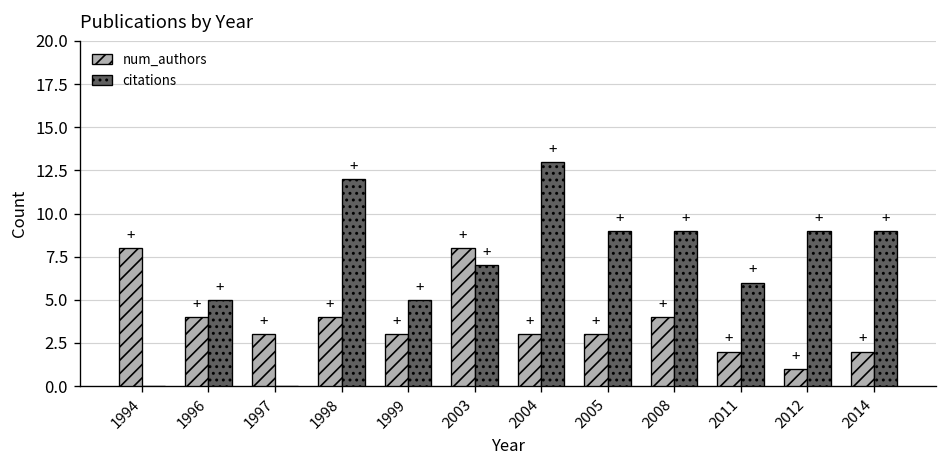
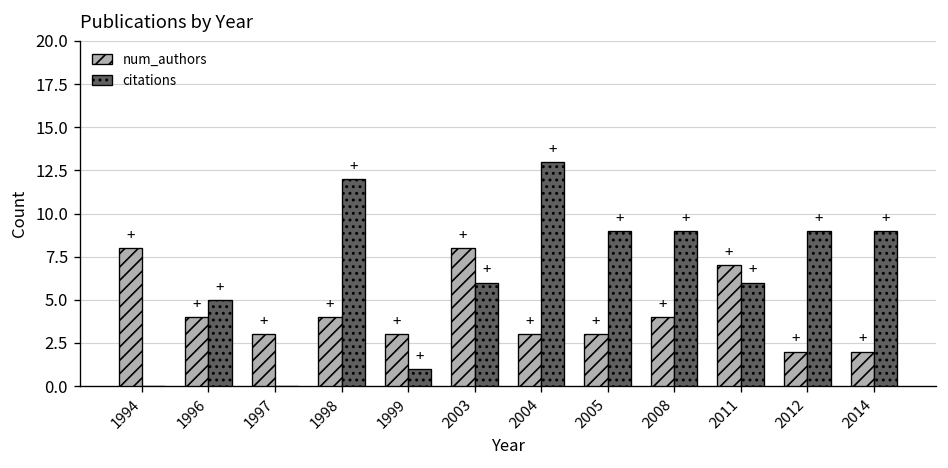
citations, 1999: 5 -> 1
citations, 2003: 7 -> 6
num_authors, 2011: 2 -> 7
num_authors, 2012: 1 -> 2
